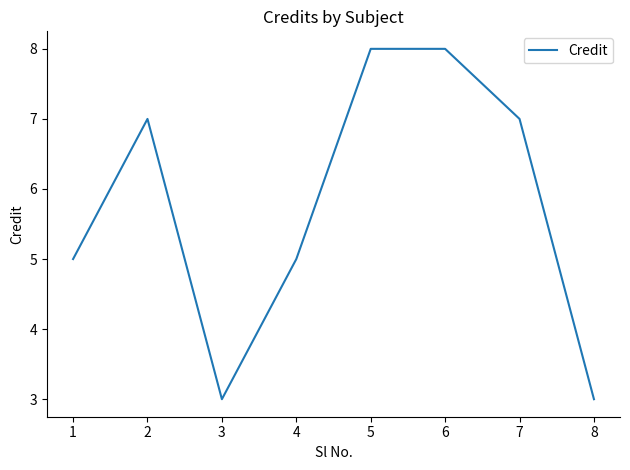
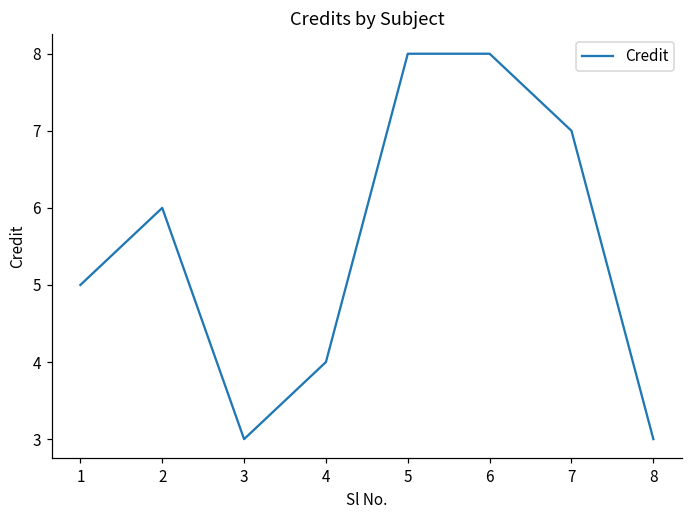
2: 7 -> 6
4: 5 -> 4
